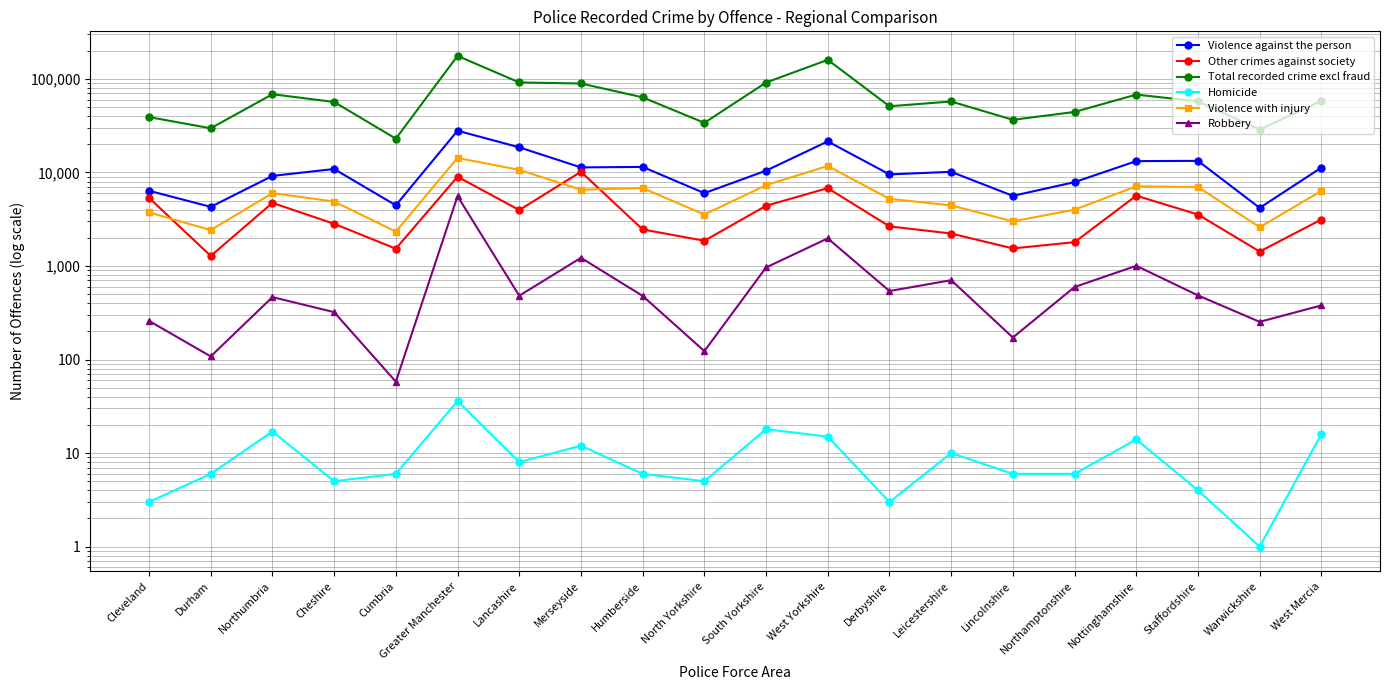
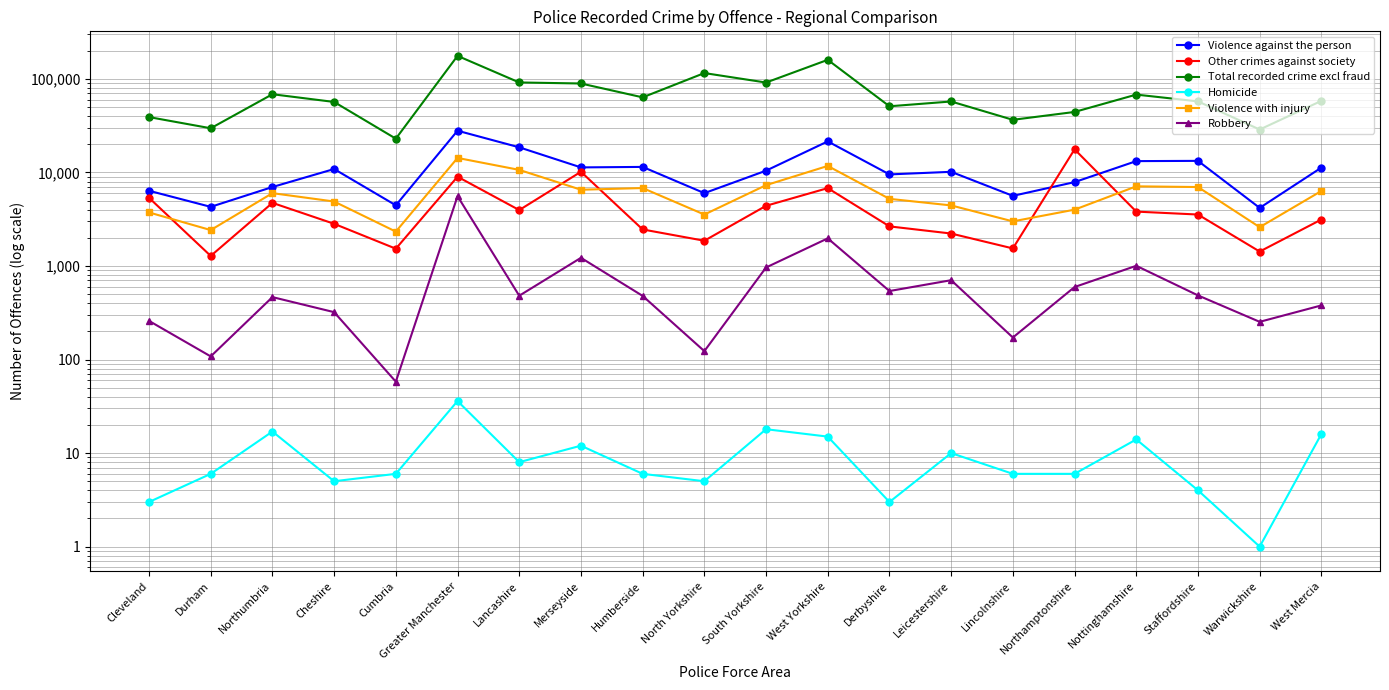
Violence against the person, Northumbria: 9,000 -> 7,000
Total recorded crime excl fraud, North Yorkshire: 34,000 -> 120,000
Other crimes against society, Northamptonshire: 1,800 -> 18,000
Other crimes against society, Nottinghamshire: 6,000 -> 3,800
